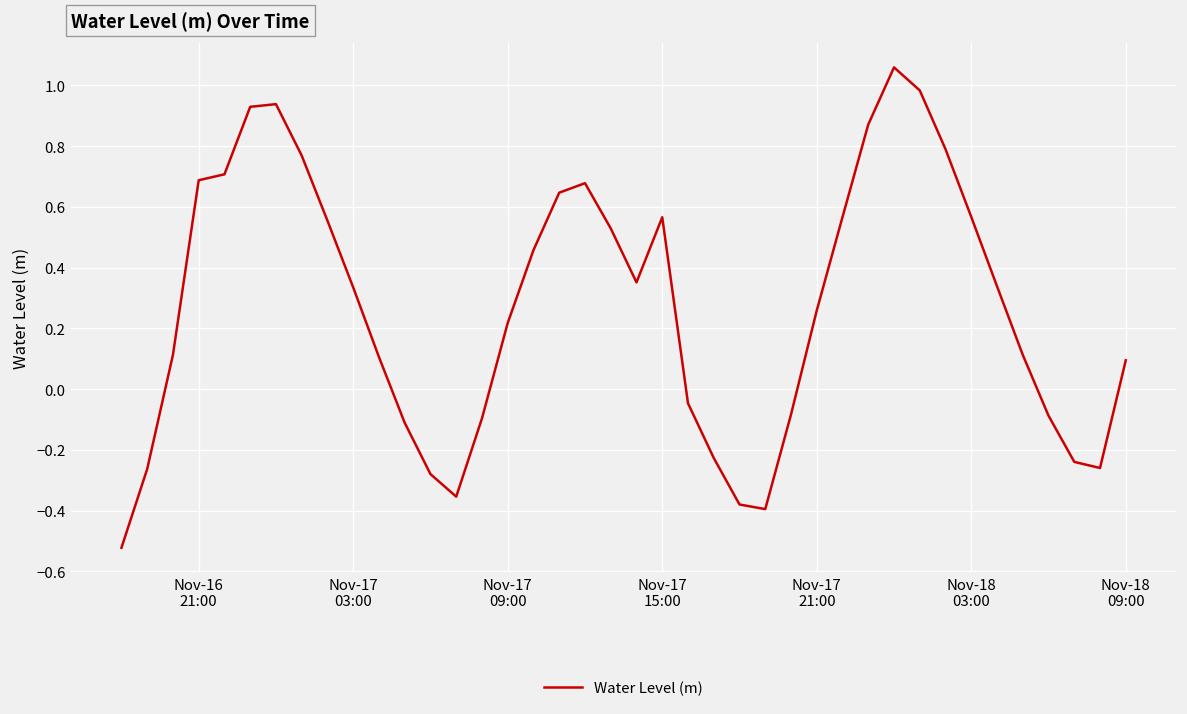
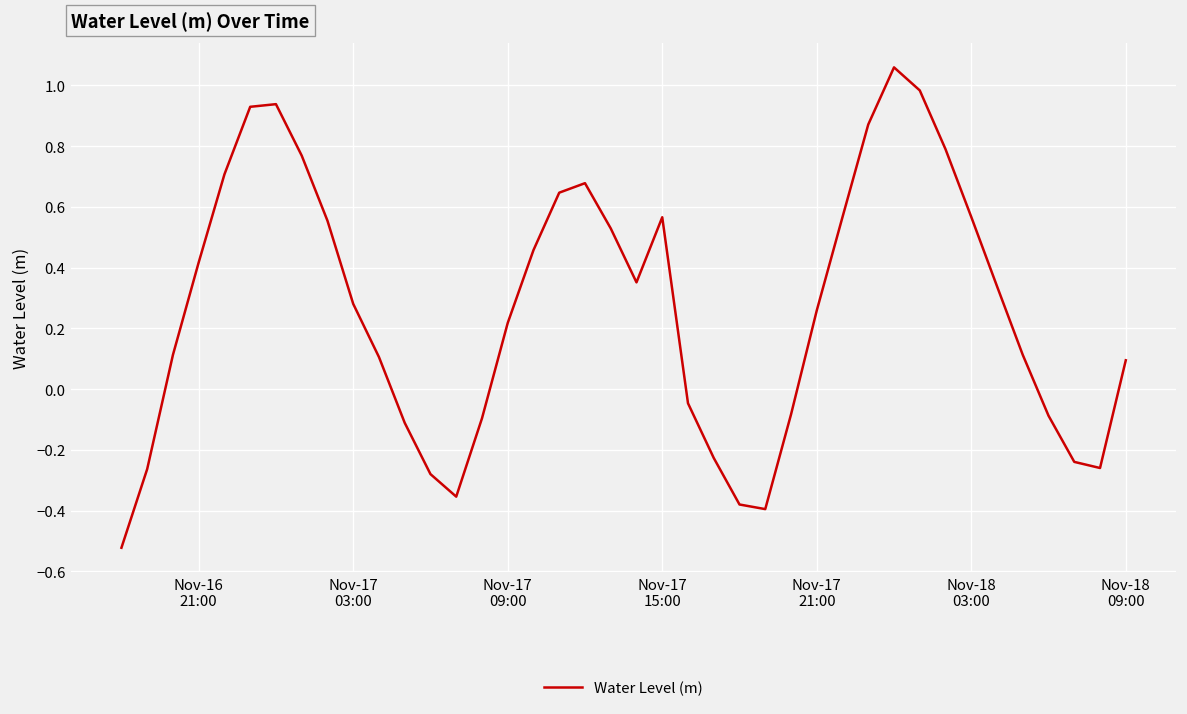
Nov-16 21:00: 0.69 -> 0.42
Nov-17 03:00: 0.33 -> 0.28
